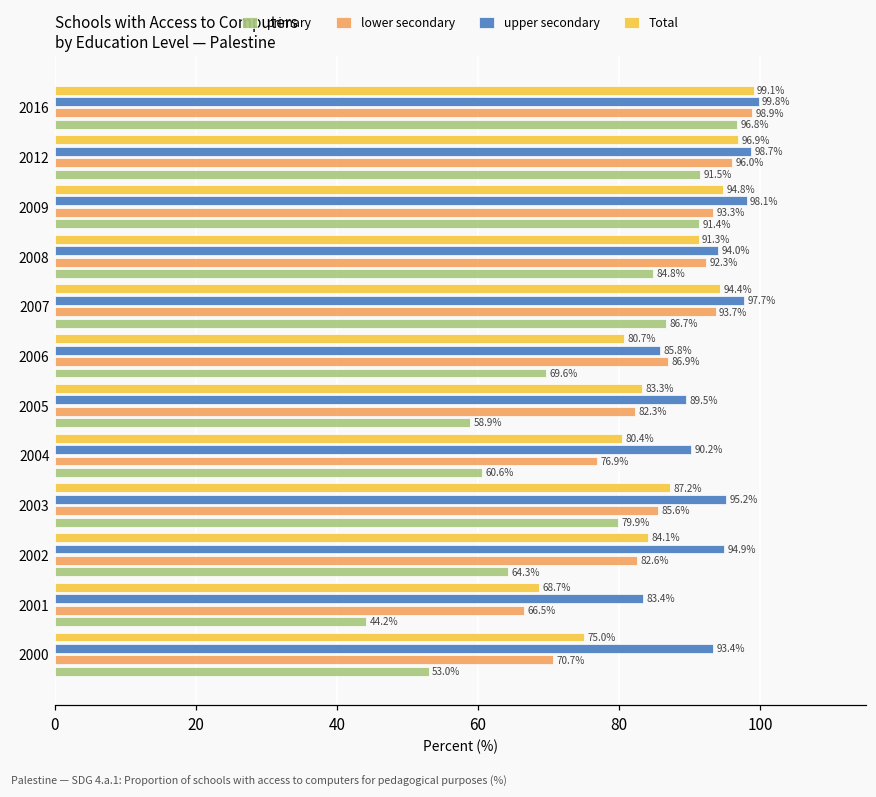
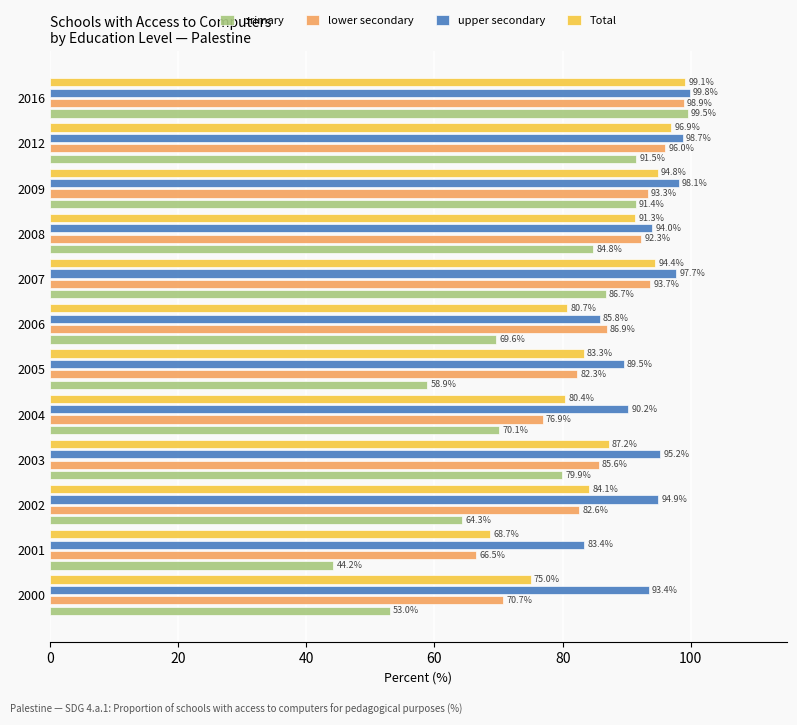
primary, 2016: 96.8% -> 99.5%
primary, 2004: 60.6% -> 70.1%
